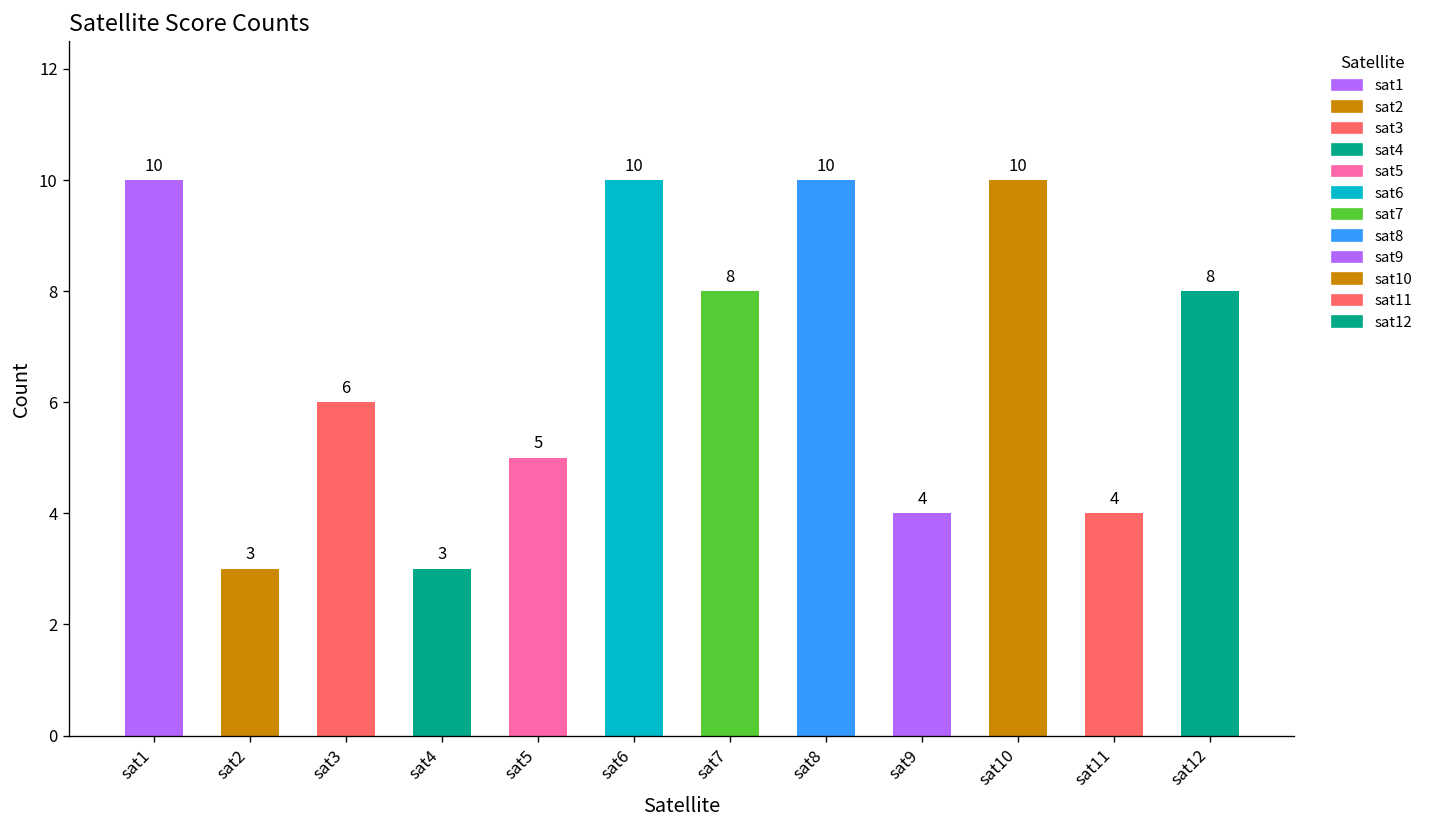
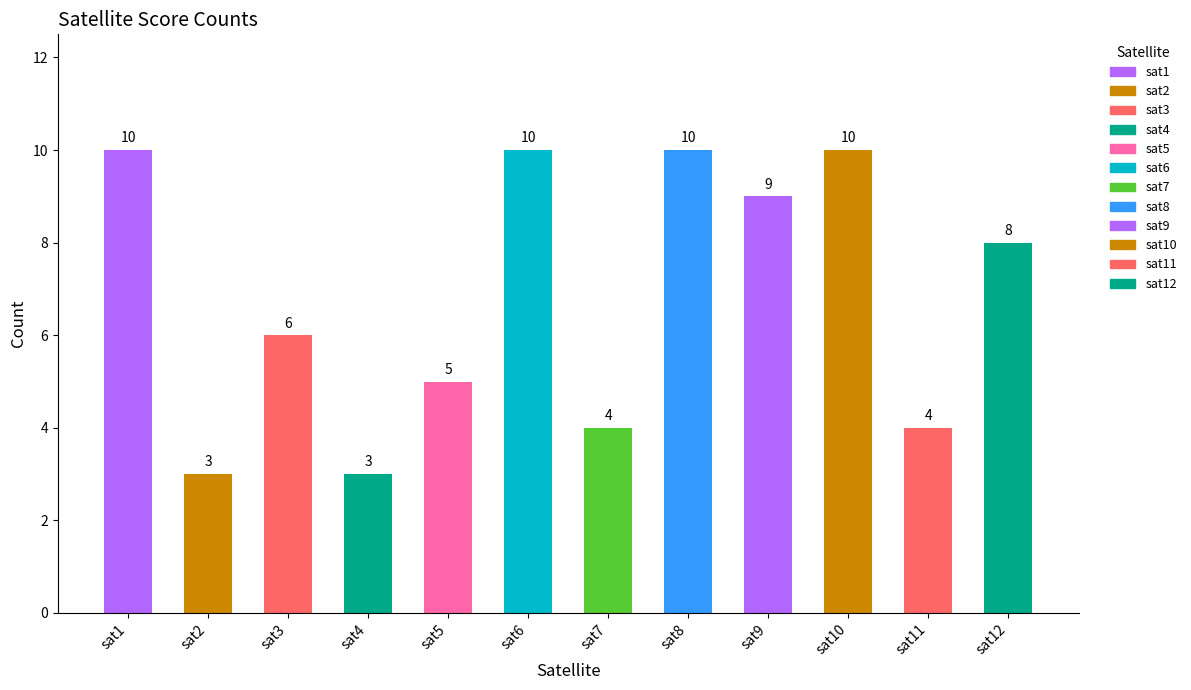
sat7: 8 -> 4
sat9: 4 -> 9
